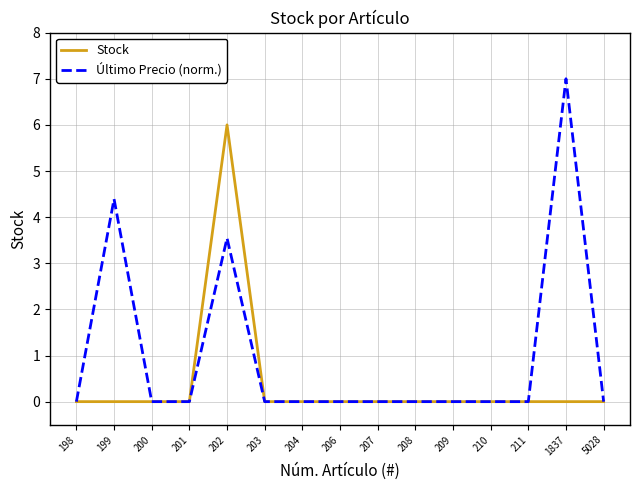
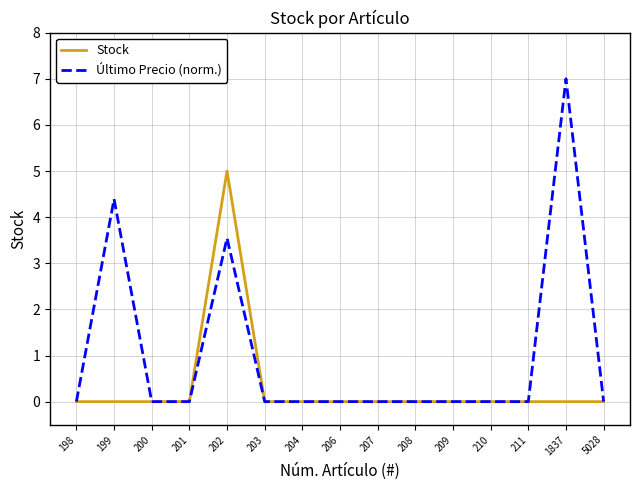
Stock, 202: 6 -> 5
